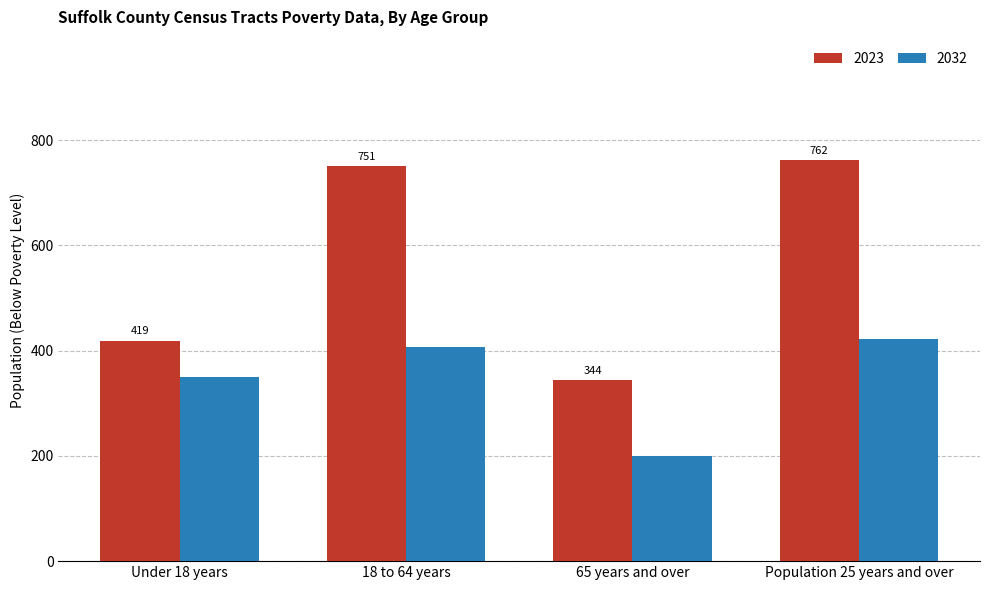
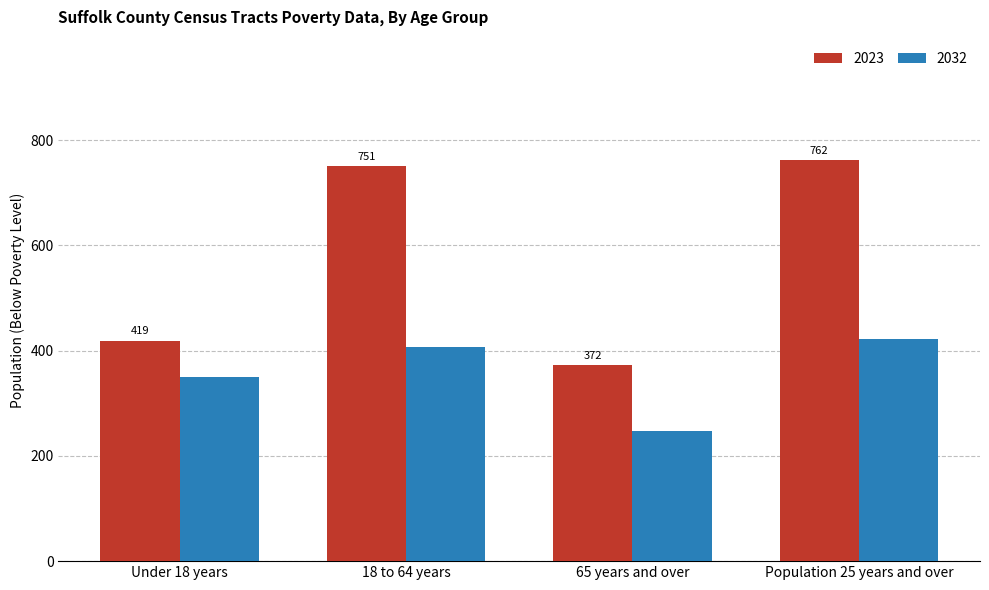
2023, 65 years and over: 344 -> 372
2032, 65 years and over: 200 -> 250
